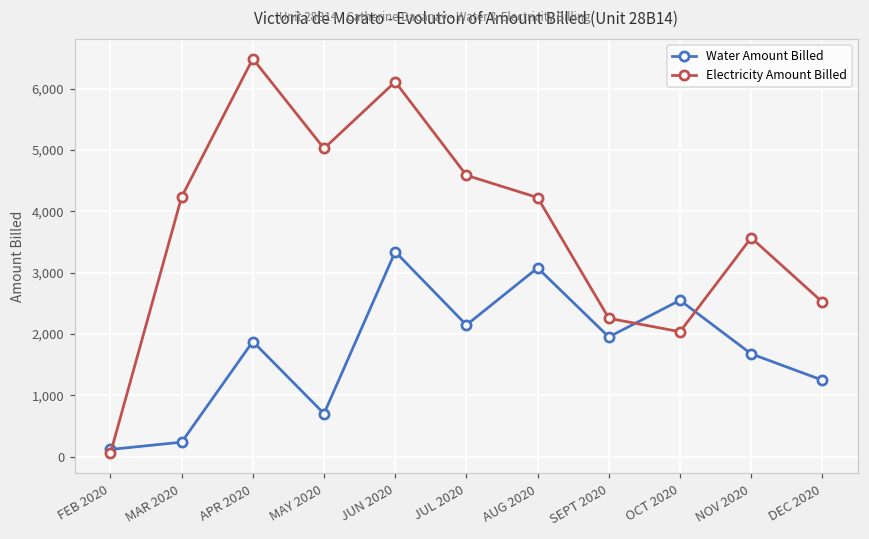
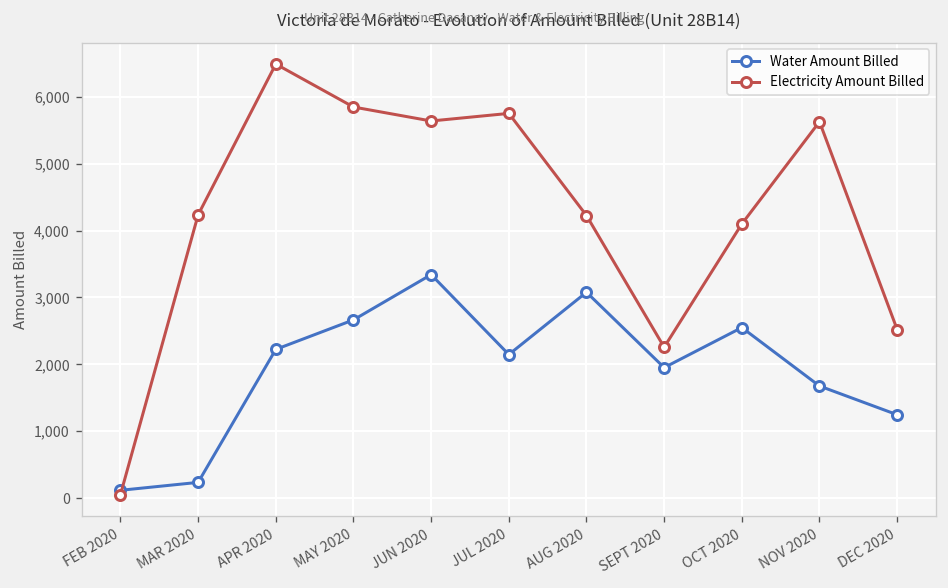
Water Amount Billed, APR 2020: 1,900 -> 2,200
Water Amount Billed, MAY 2020: 700 -> 2,700
Electricity Amount Billed, MAY 2020: 5,000 -> 5,800
Electricity Amount Billed, JUN 2020: 6,100 -> 5,600
Electricity Amount Billed, JUL 2020: 4,600 -> 5,800
Electricity Amount Billed, OCT 2020: 2,000 -> 4,100
Electricity Amount Billed, NOV 2020: 3,600 -> 5,600
